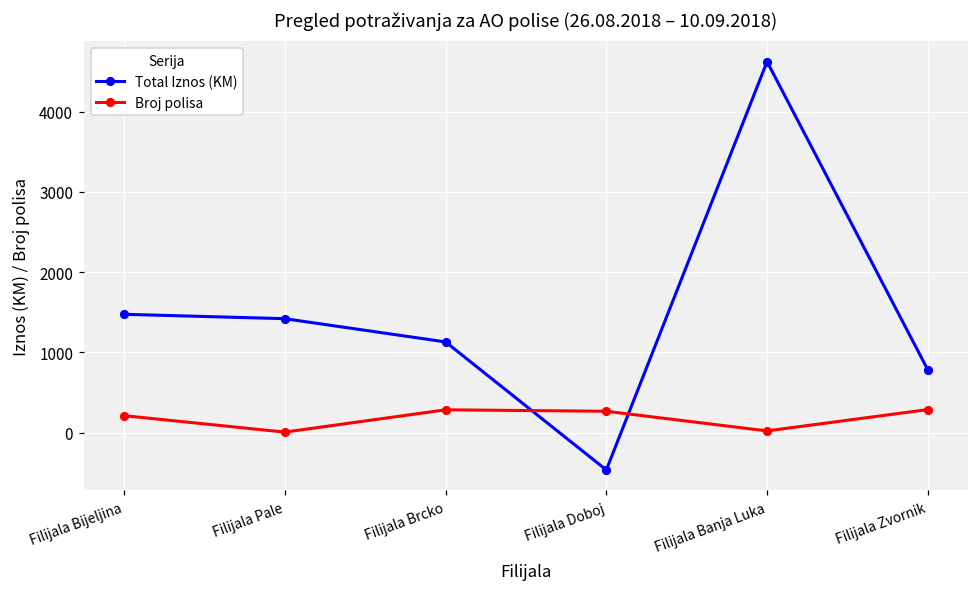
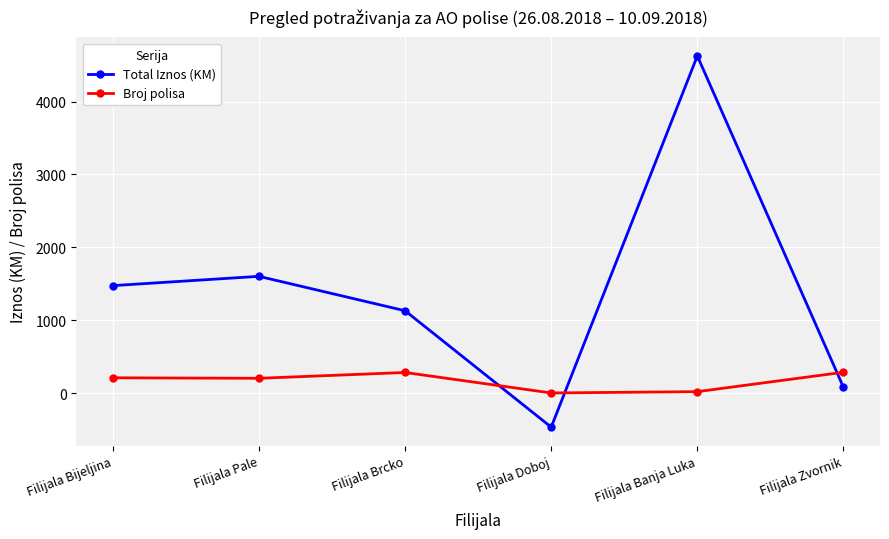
Total Iznos (KM), Filijala Pale: 1400 -> 1600
Broj polisa, Filijala Pale: 0 -> 200
Broj polisa, Filijala Doboj: 300 -> 0
Total Iznos (KM), Filijala Zvornik: 800 -> 100
